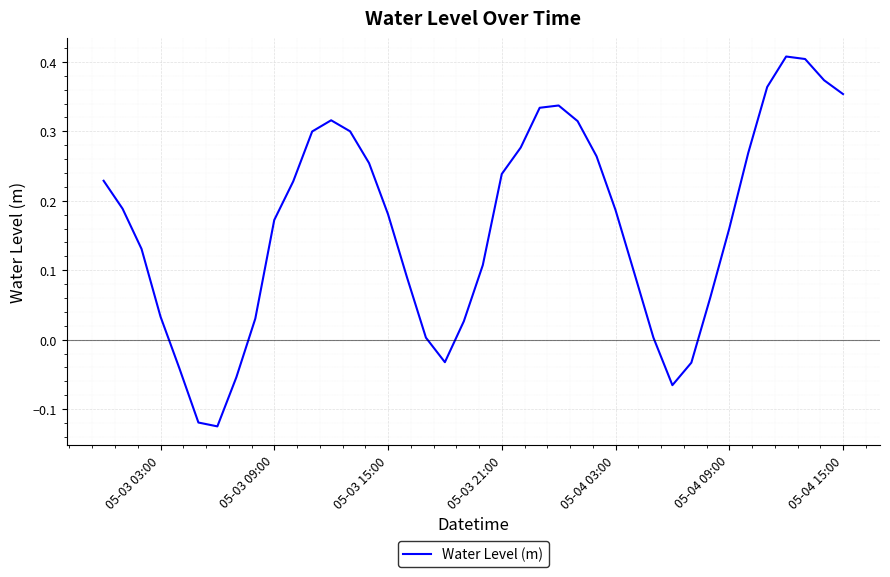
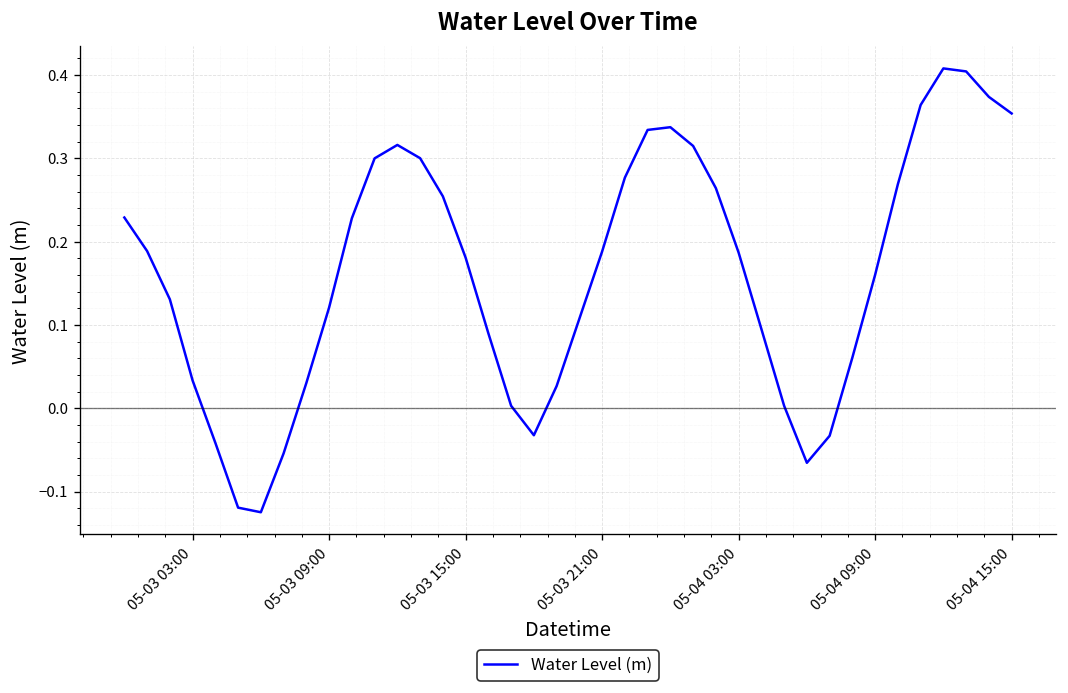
05-03 09:00: 0.17 -> 0.12
05-03 21:00: 0.24 -> 0.19
